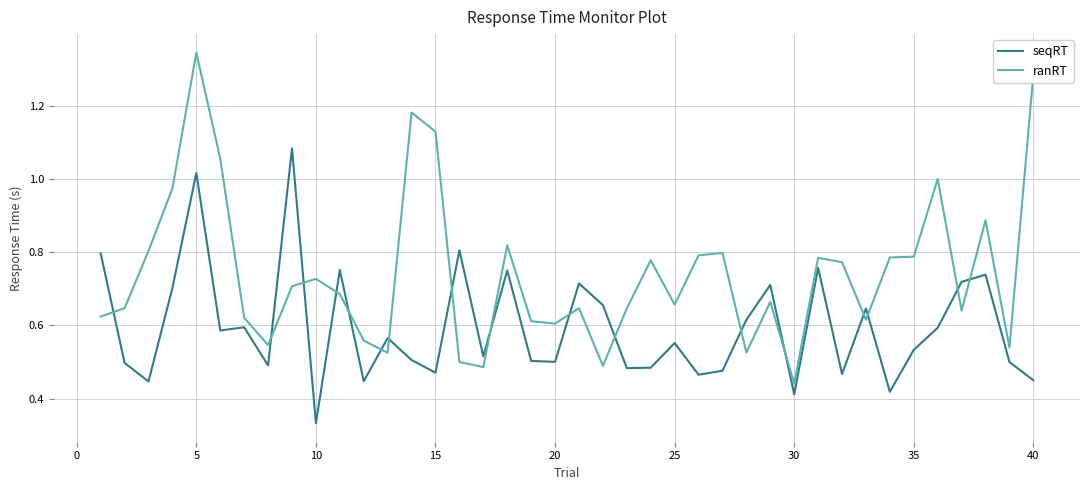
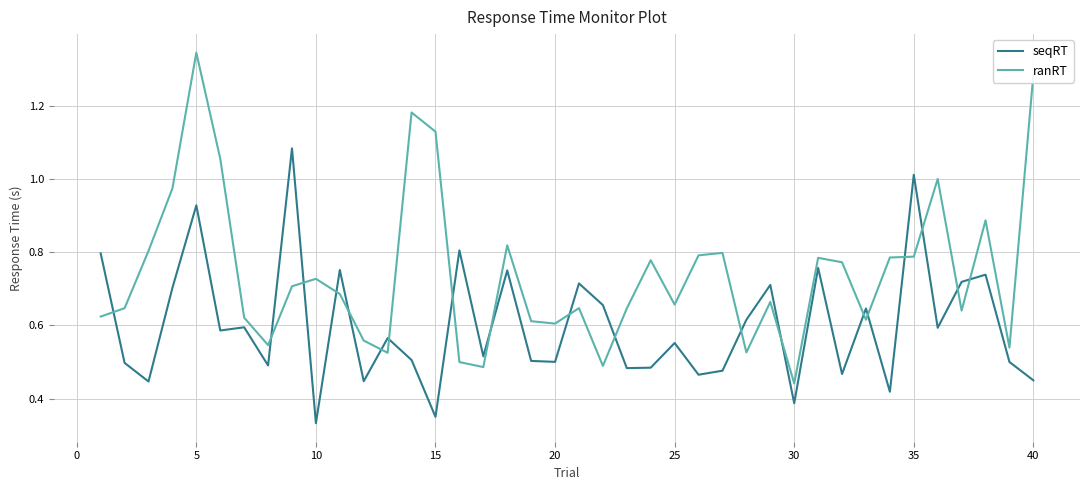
seqRT, 5: 1.02 -> 0.93
seqRT, 15: 0.47 -> 0.35
seqRT, 30: 0.41 -> 0.39
seqRT, 35: 0.53 -> 1.01
